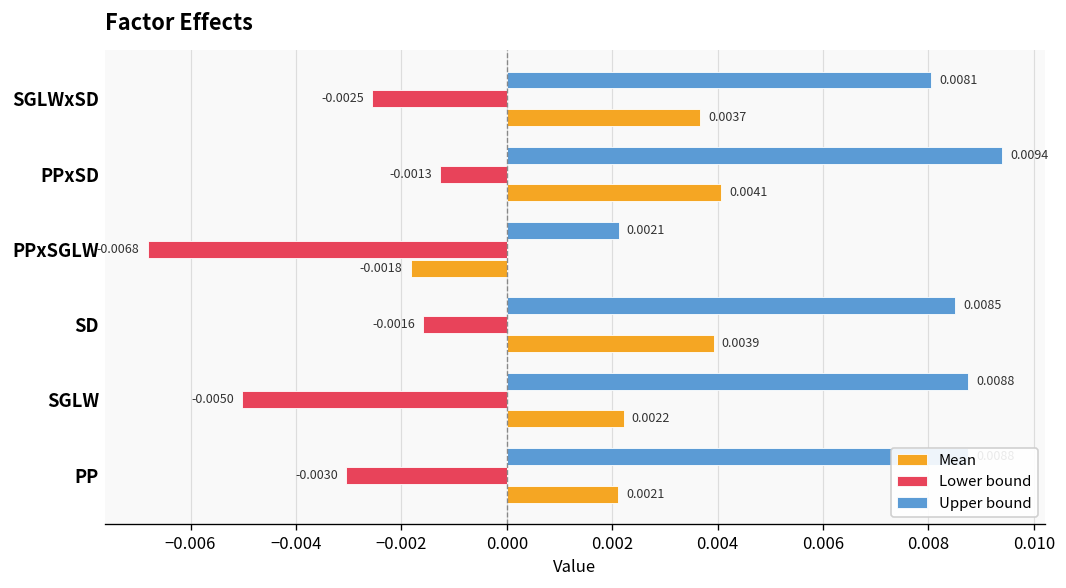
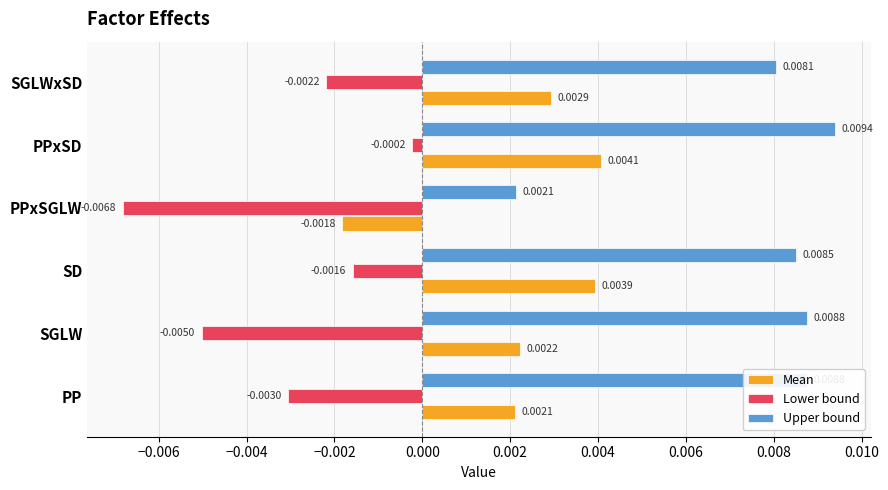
Lower bound, SGLWxSD: -0.0025 -> -0.0022
Mean, SGLWxSD: 0.0037 -> 0.0029
Lower bound, PPxSD: -0.0013 -> -0.0002
